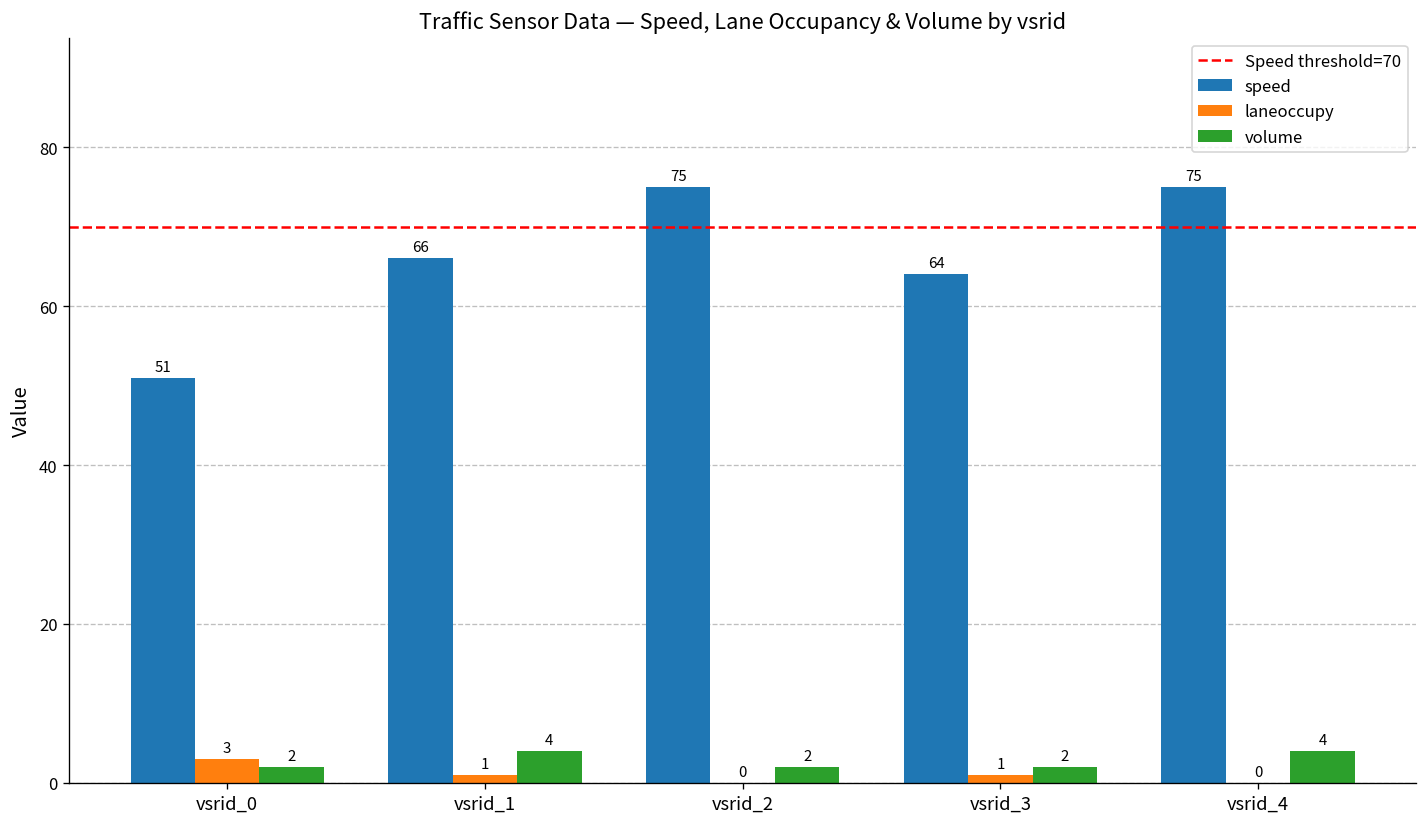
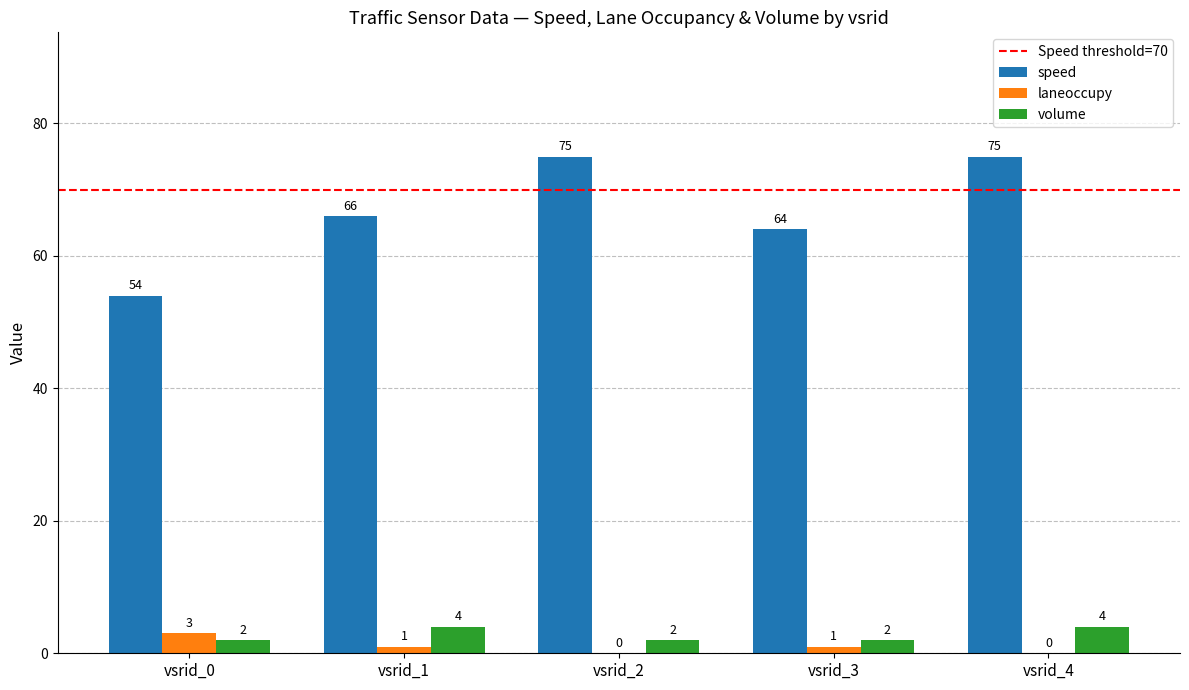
speed, vsrid_0: 51 -> 54
